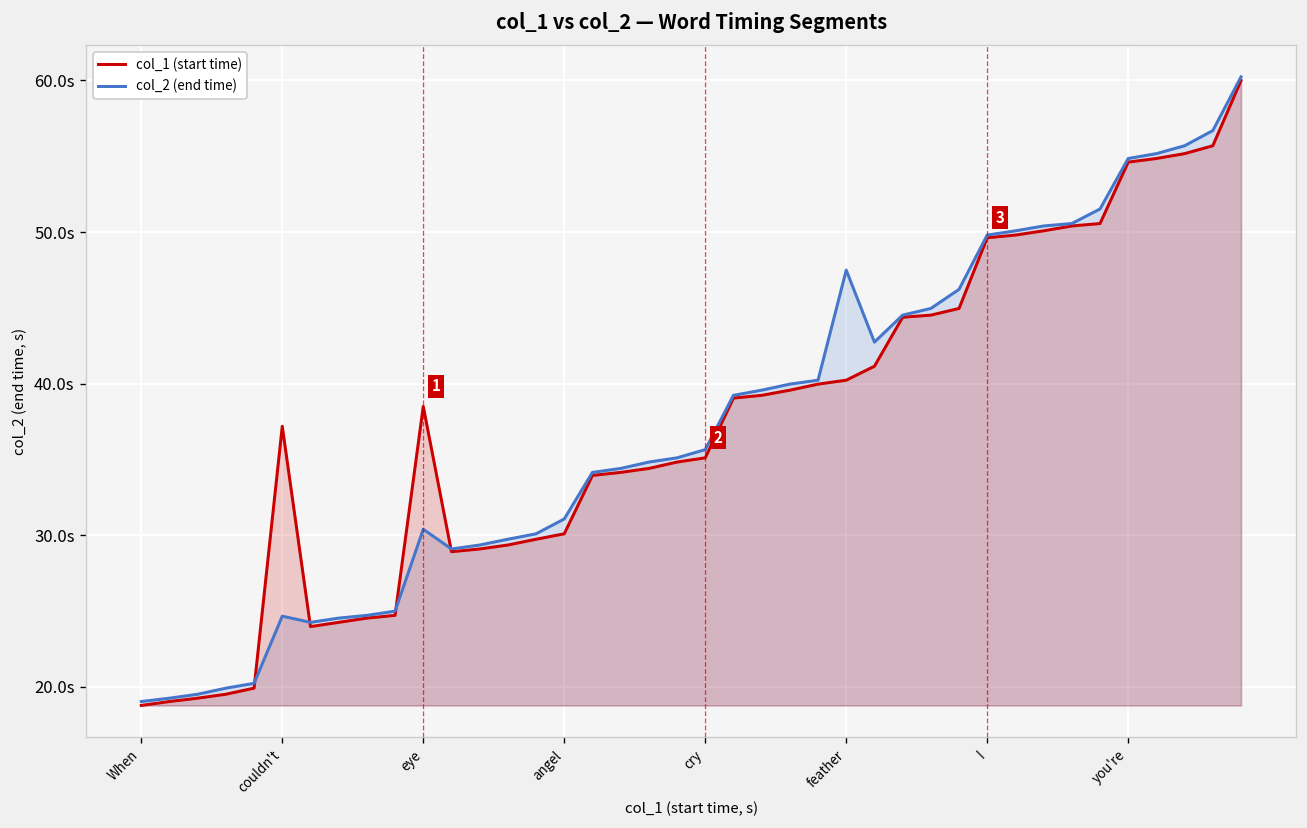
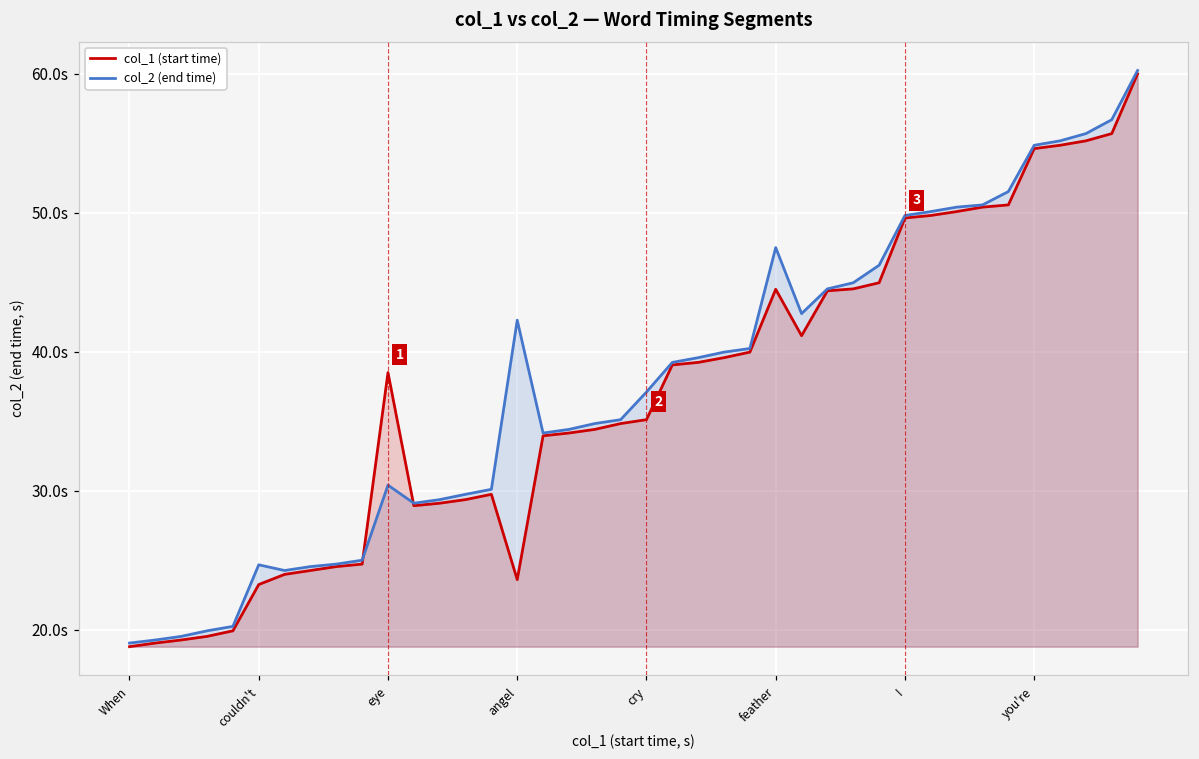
col_1 (start time), couldn't: 37.2s -> 23.3s
col_1 (start time), angel: 30.1s -> 23.6s
col_2 (end time), angel: 31.1s -> 42.3s
col_2 (end time), cry: 35.7s -> 37.1s
col_1 (start time), feather: 40.2s -> 44.5s
